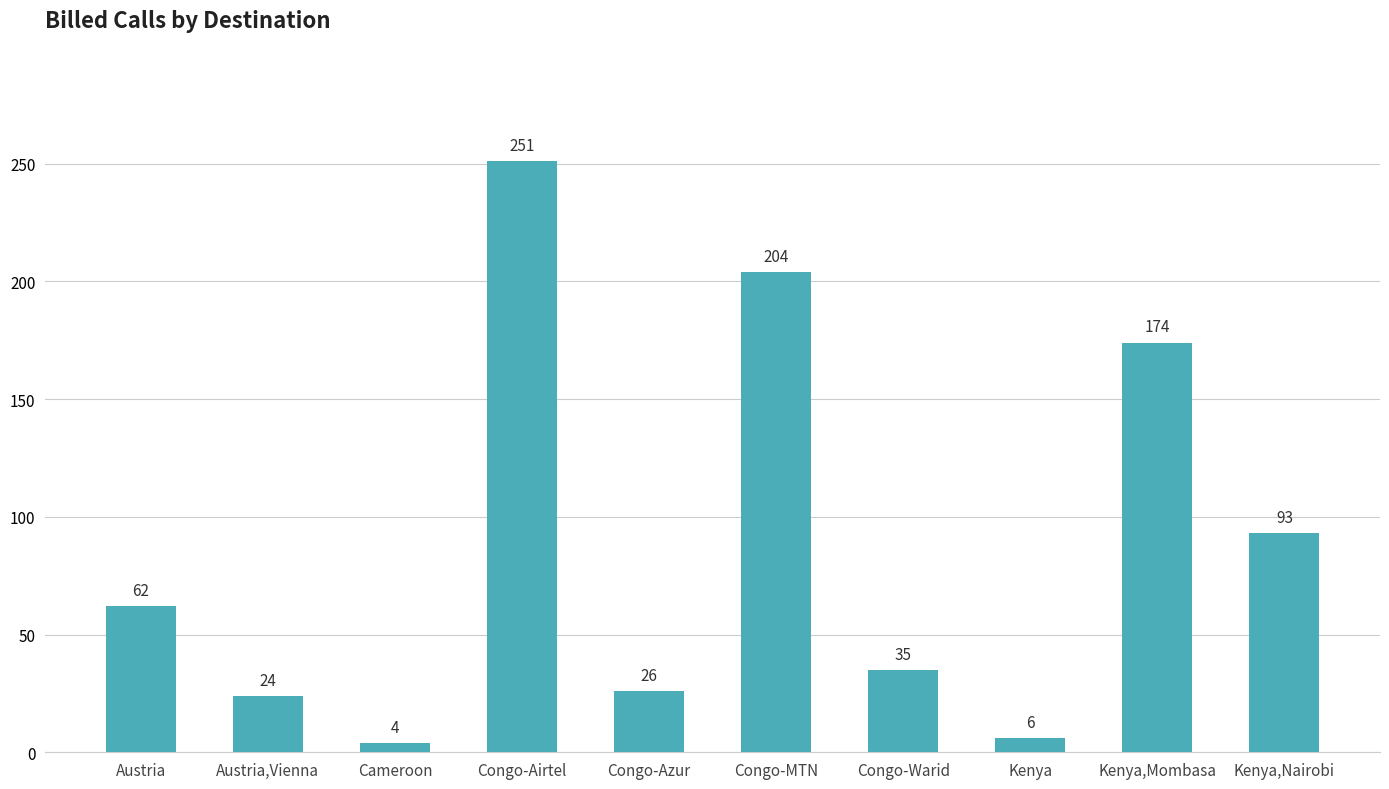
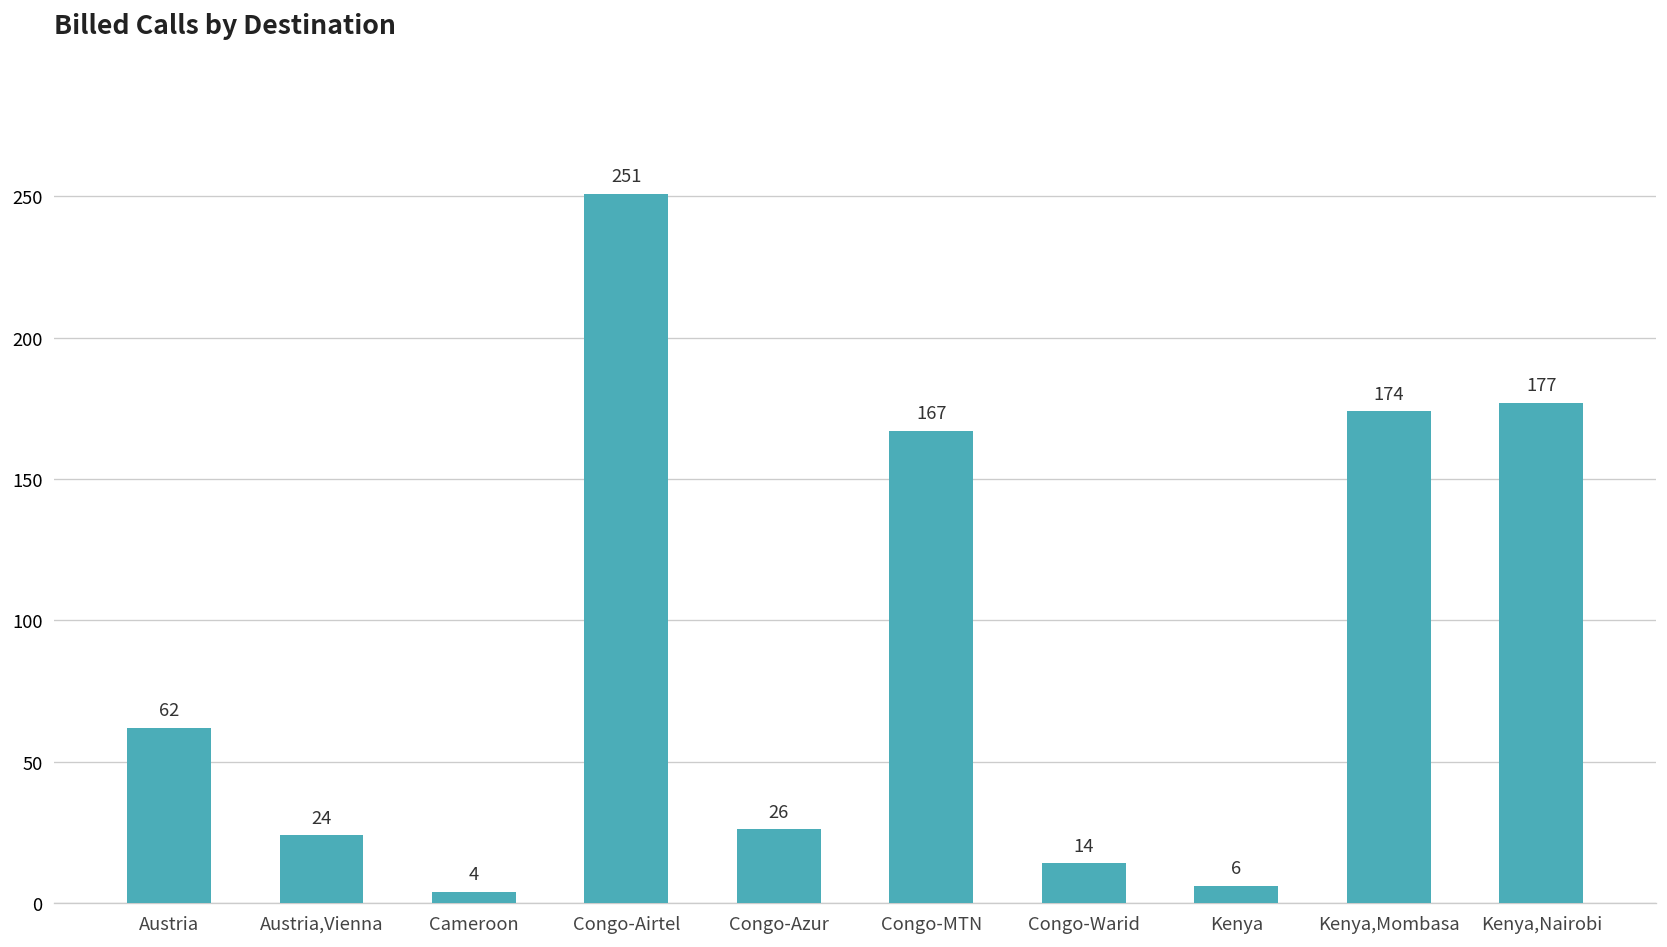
Congo-MTN: 204 -> 167
Congo-Warid: 35 -> 14
Kenya,Nairobi: 93 -> 177
